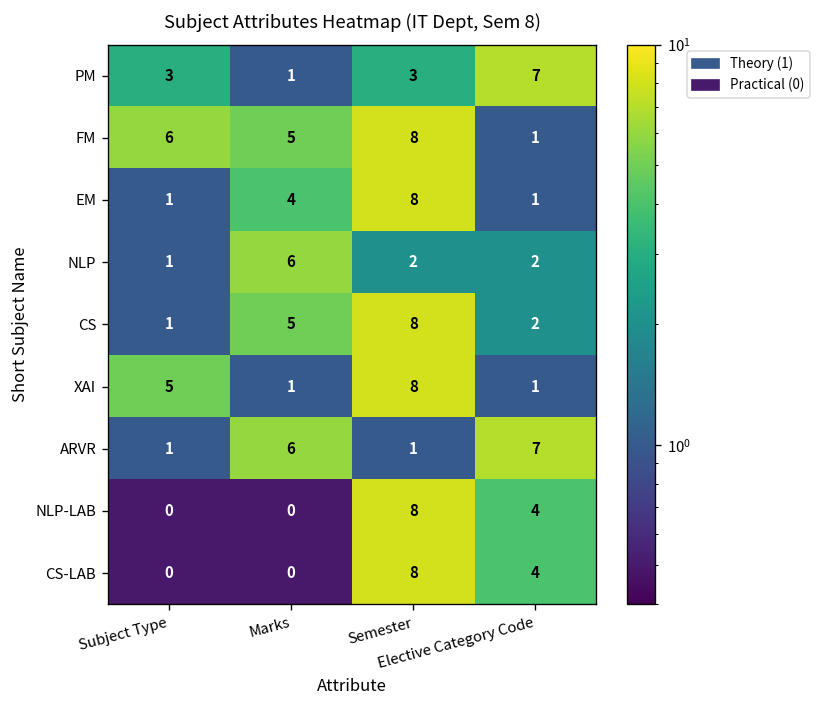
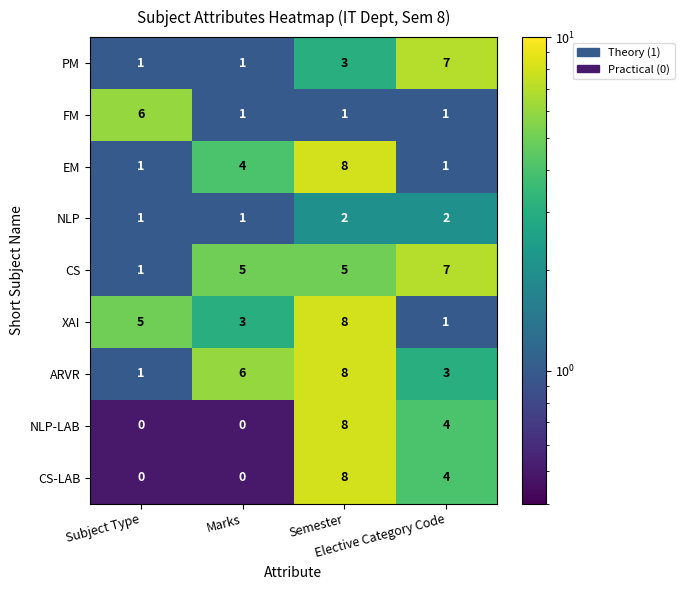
PM, Subject Type: 3 -> 1
FM, Marks: 5 -> 1
FM, Semester: 8 -> 1
NLP, Marks: 6 -> 1
CS, Semester: 8 -> 5
CS, Elective Category Code: 2 -> 7
XAI, Marks: 1 -> 3
ARVR, Semester: 1 -> 8
ARVR, Elective Category Code: 7 -> 3
